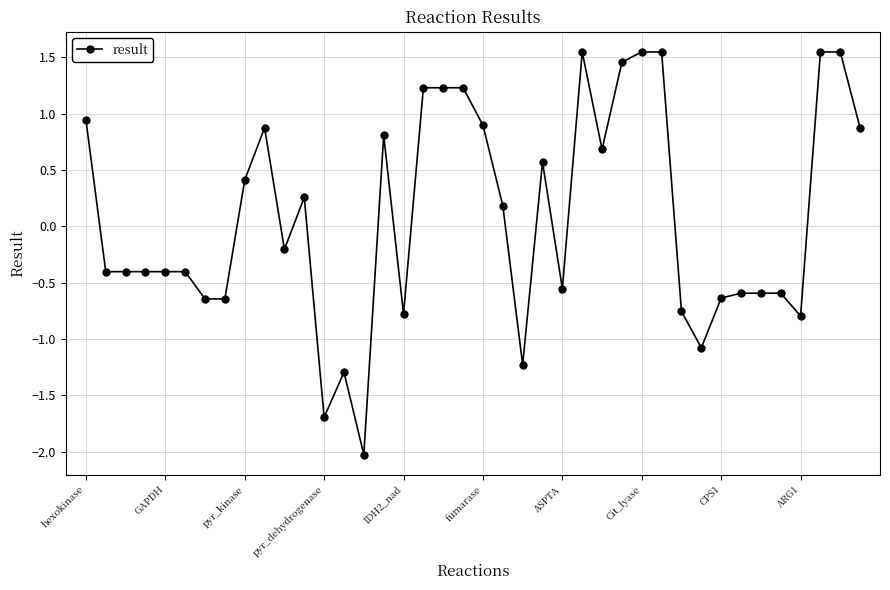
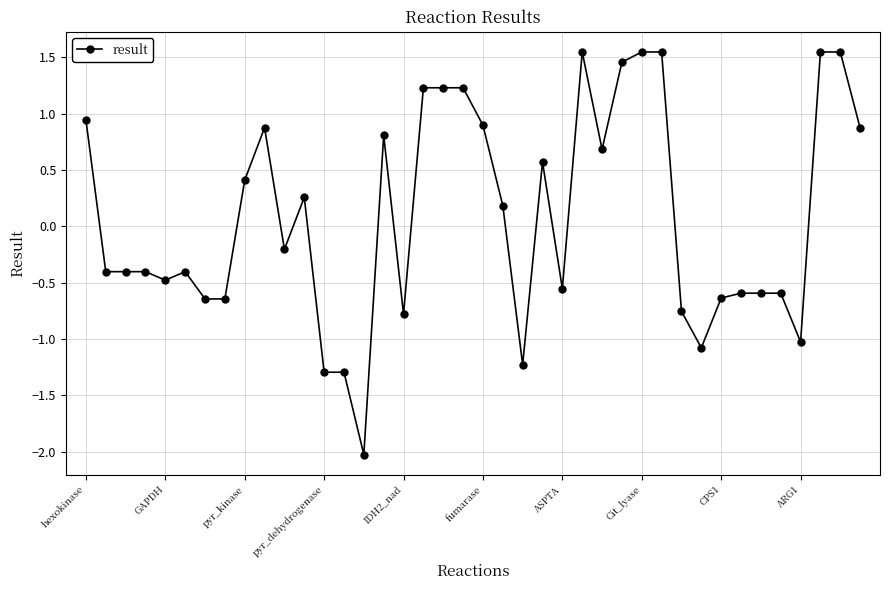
GAPDH: -0.40 -> -0.48
pyr_dehydrogenase: -1.69 -> -1.29
ARG1: -0.80 -> -1.03
